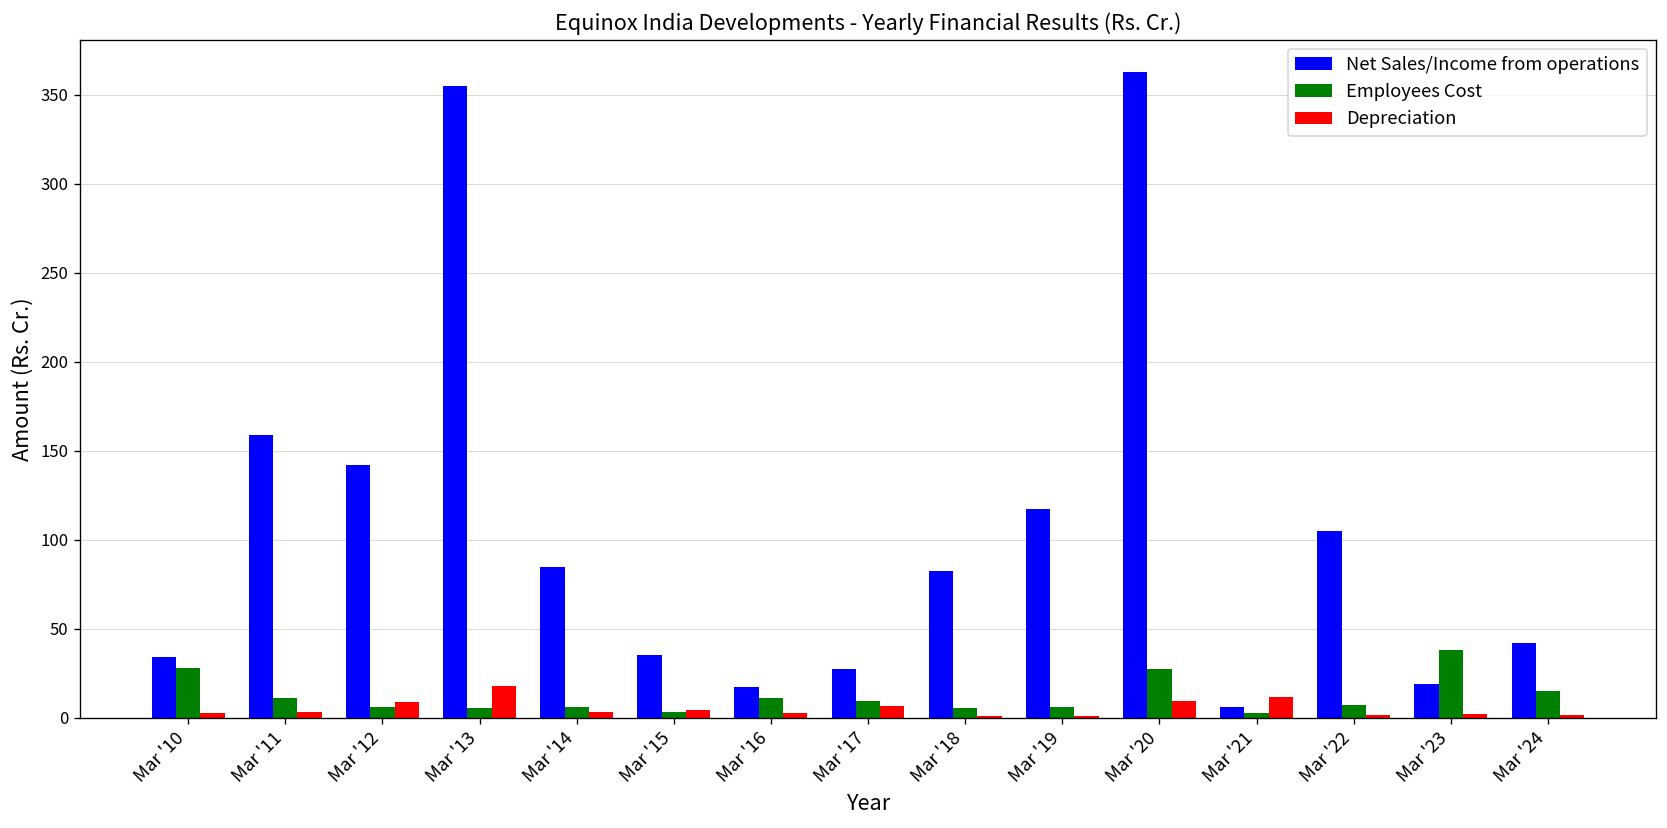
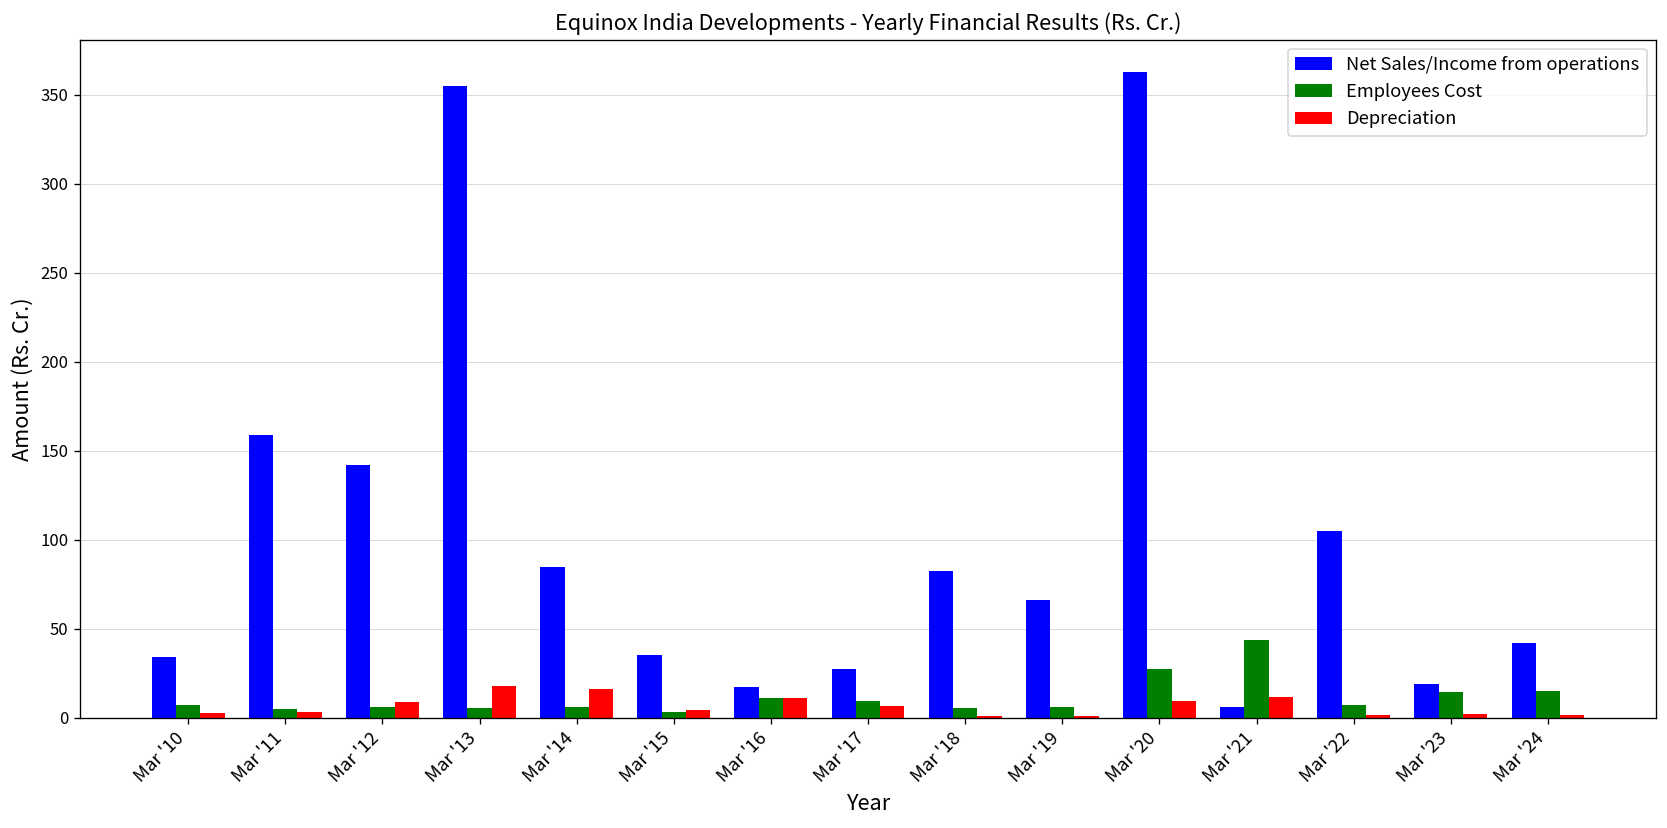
Employees Cost, Mar '10: 28 -> 7
Employees Cost, Mar '11: 11 -> 5
Depreciation, Mar '14: 3 -> 16
Depreciation, Mar '16: 3 -> 11
Net Sales/Income from operations, Mar '19: 117 -> 66
Employees Cost, Mar '21: 2 -> 44
Employees Cost, Mar '23: 38 -> 15
